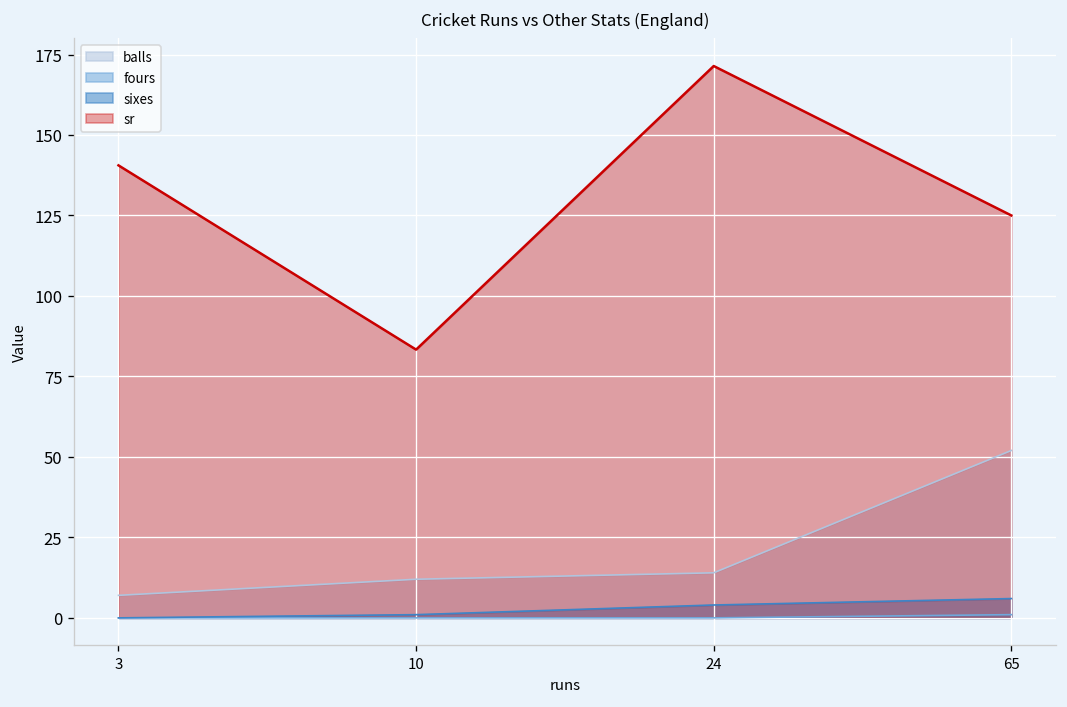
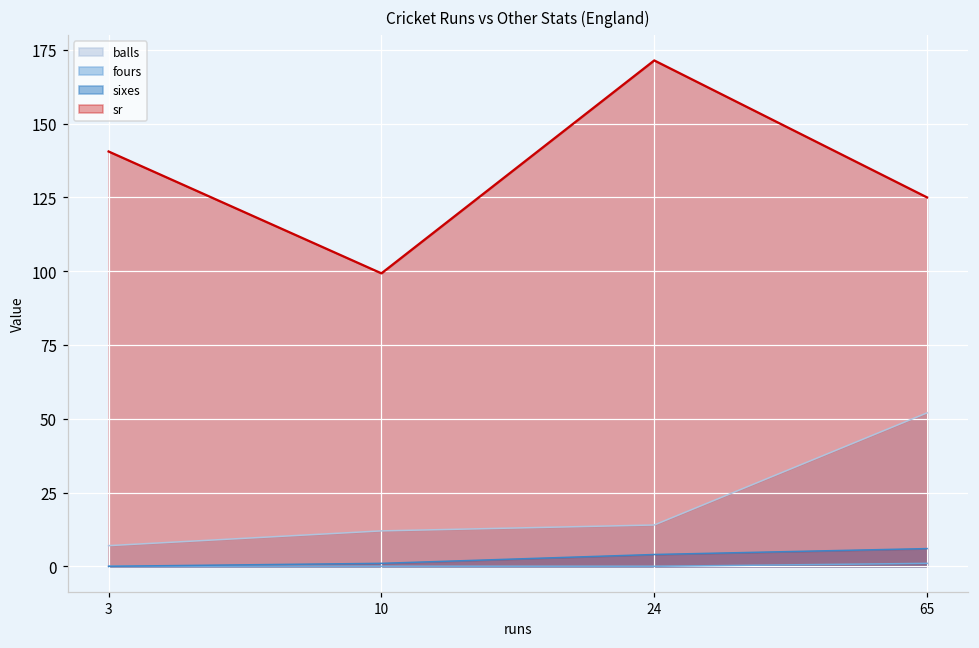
sr, 10: 83 -> 99
